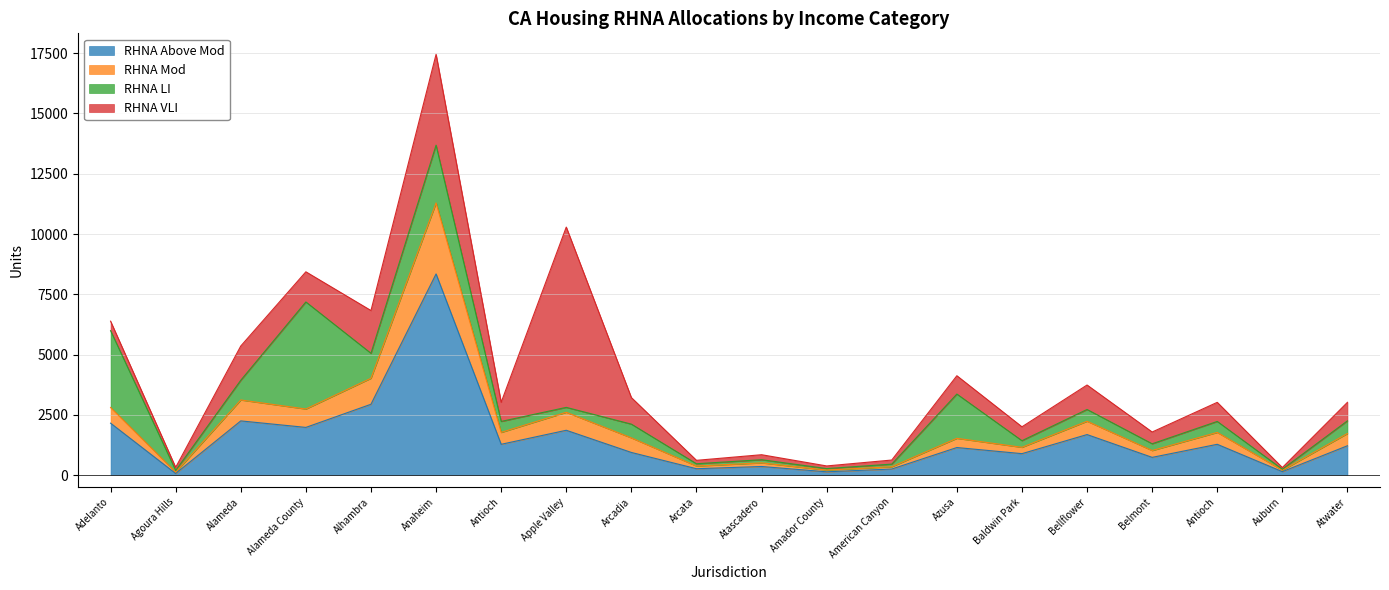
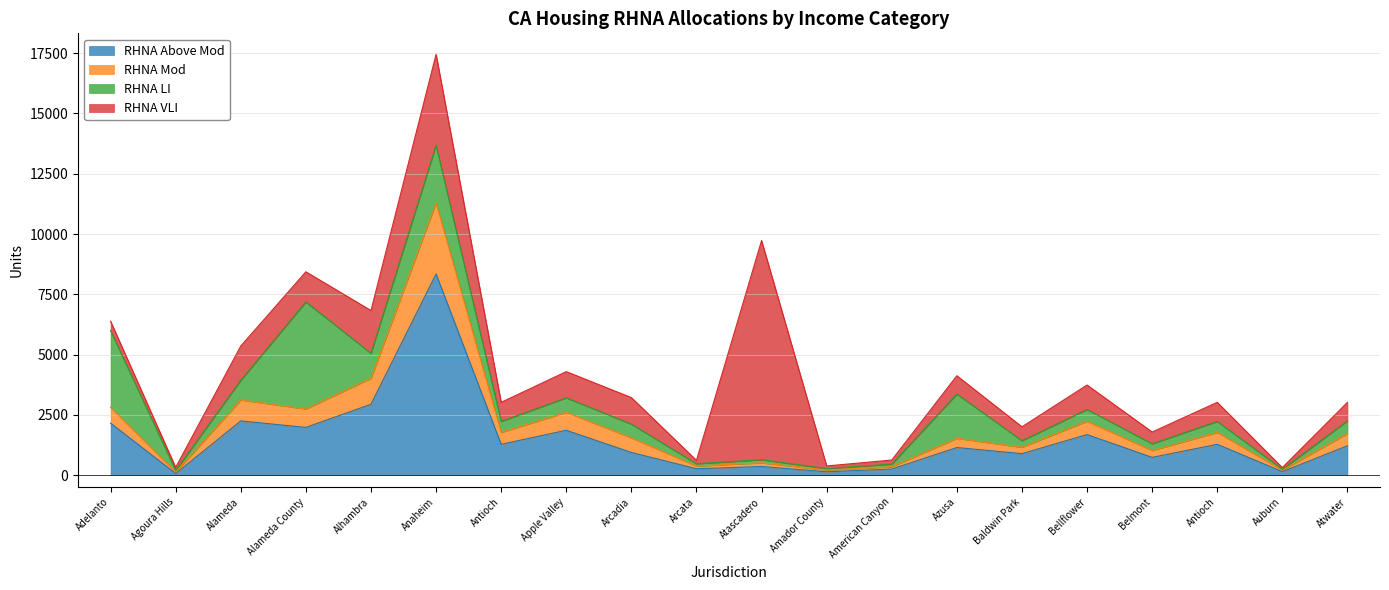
RHNA LI, Apple Valley: 200 -> 600
RHNA VLI, Apple Valley: 7500 -> 1100
RHNA VLI, Atascadero: 200 -> 9100
